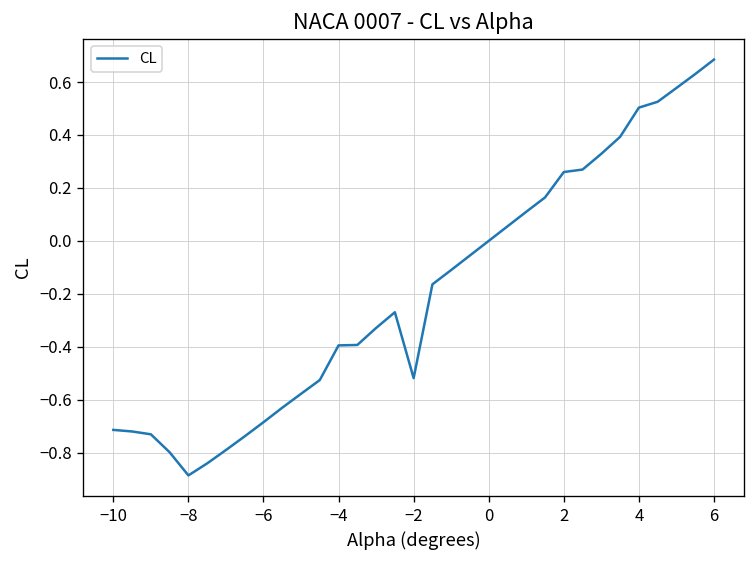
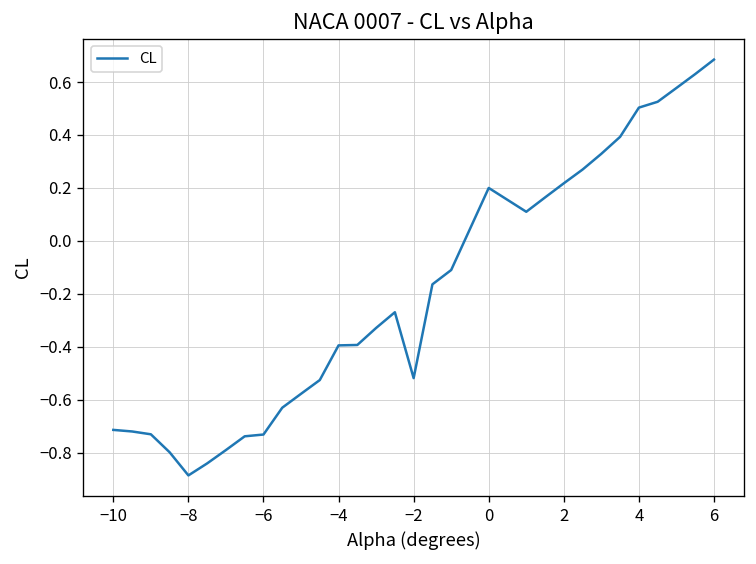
−6: -0.68 -> -0.73
0: 0.0 -> 0.2
2: 0.26 -> 0.22
